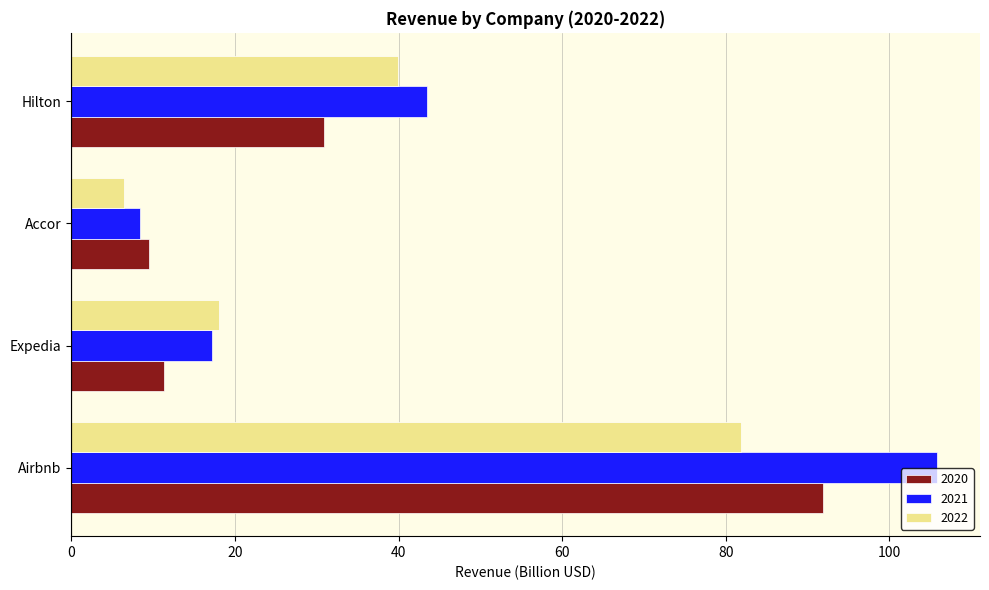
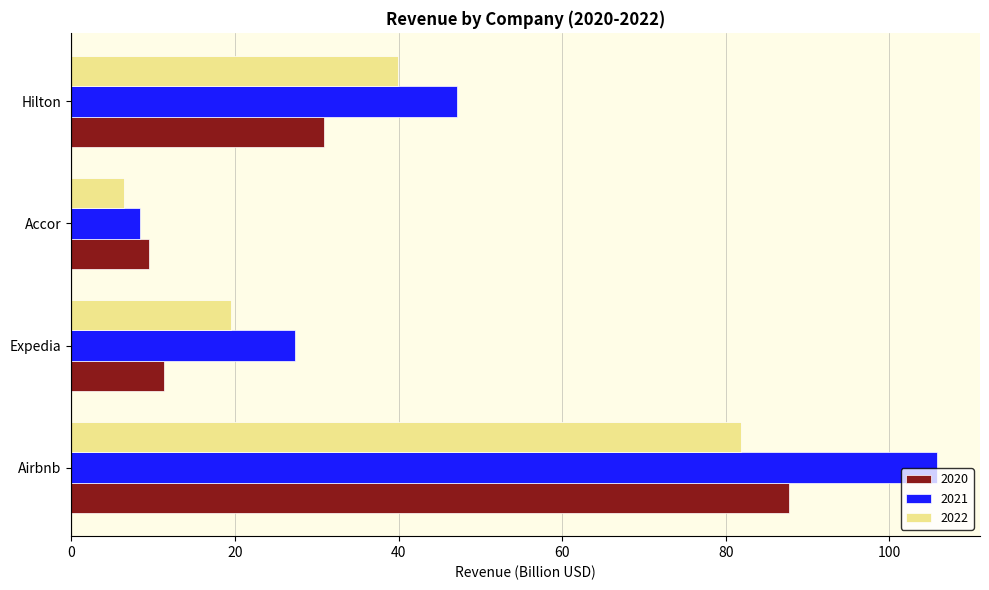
2021, Hilton: 43 -> 47
2022, Expedia: 18 -> 19
2021, Expedia: 17 -> 27
2020, Airbnb: 92 -> 88
